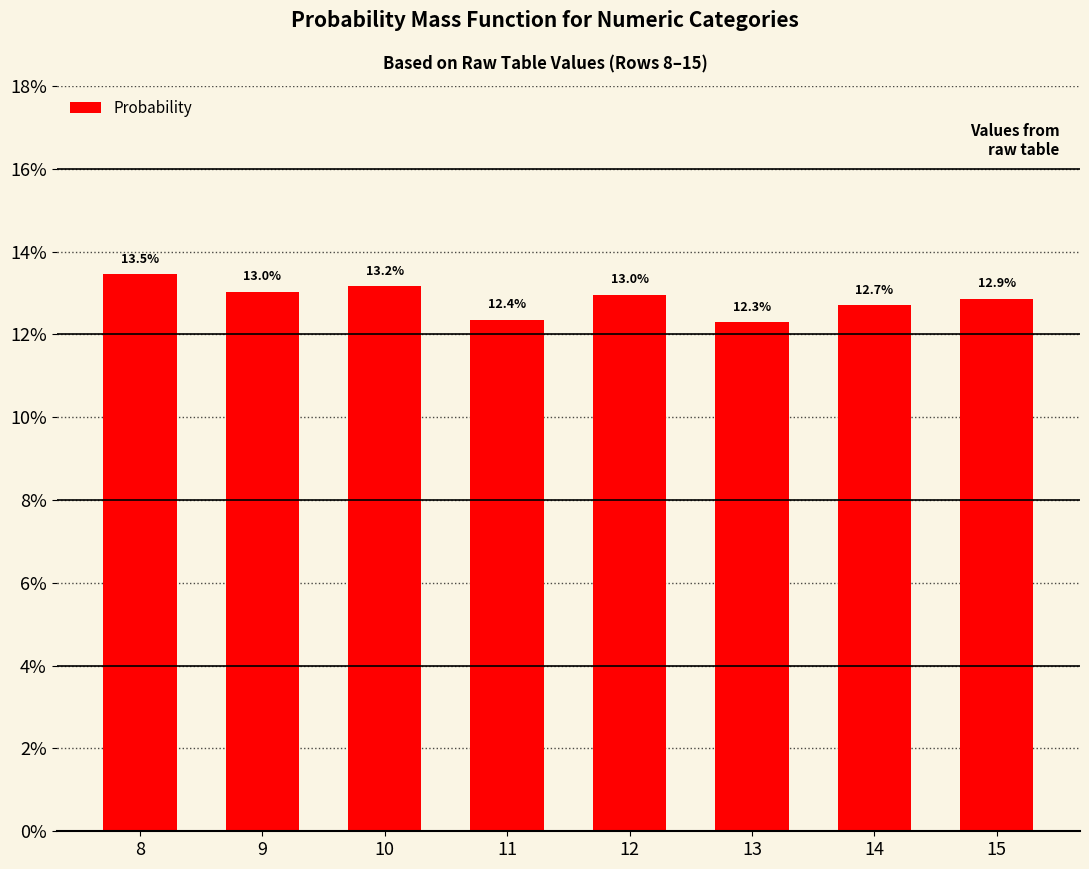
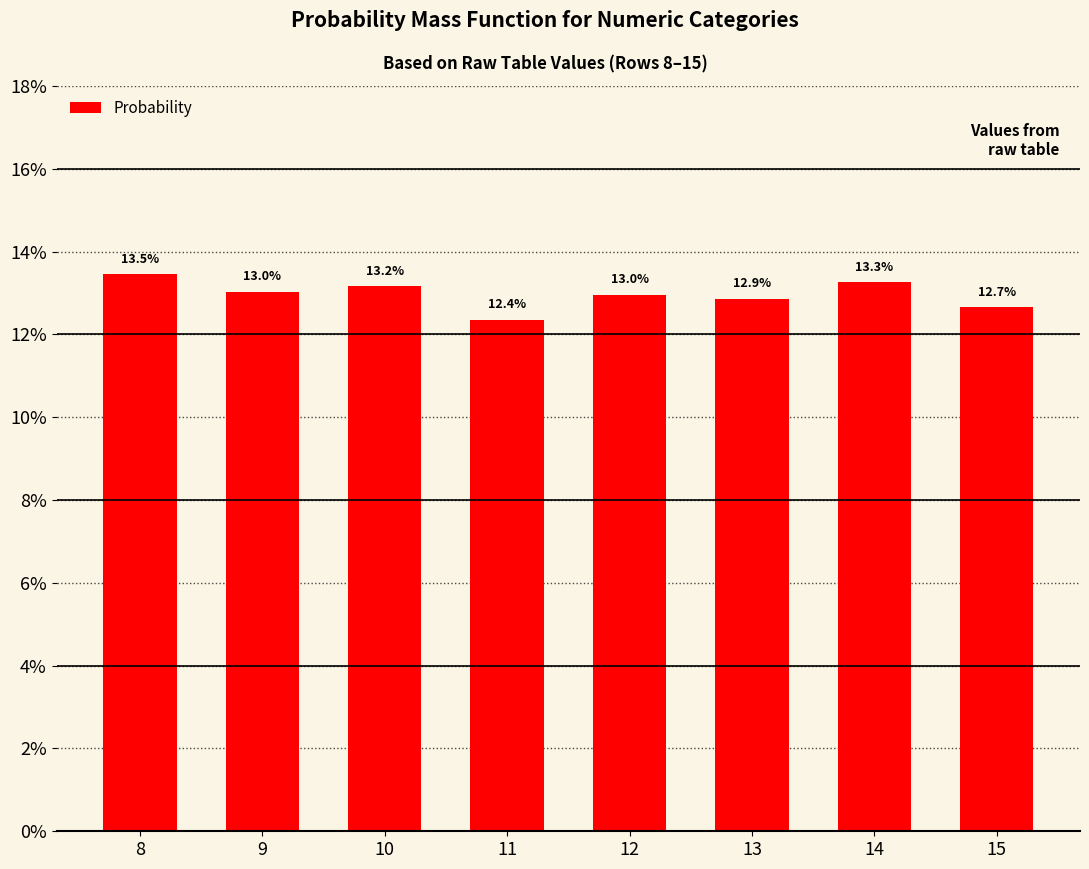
13: 12.3% -> 12.9%
14: 12.7% -> 13.3%
15: 12.9% -> 12.7%
